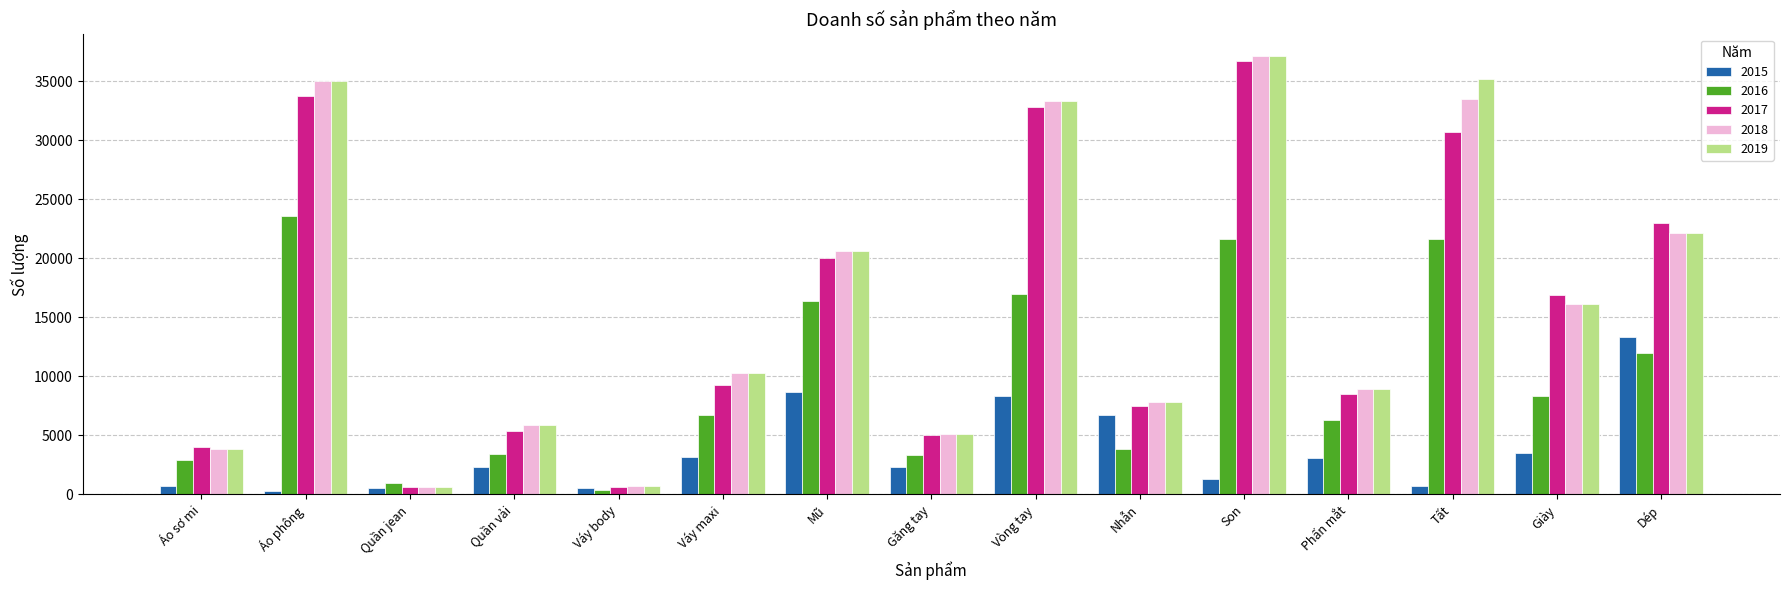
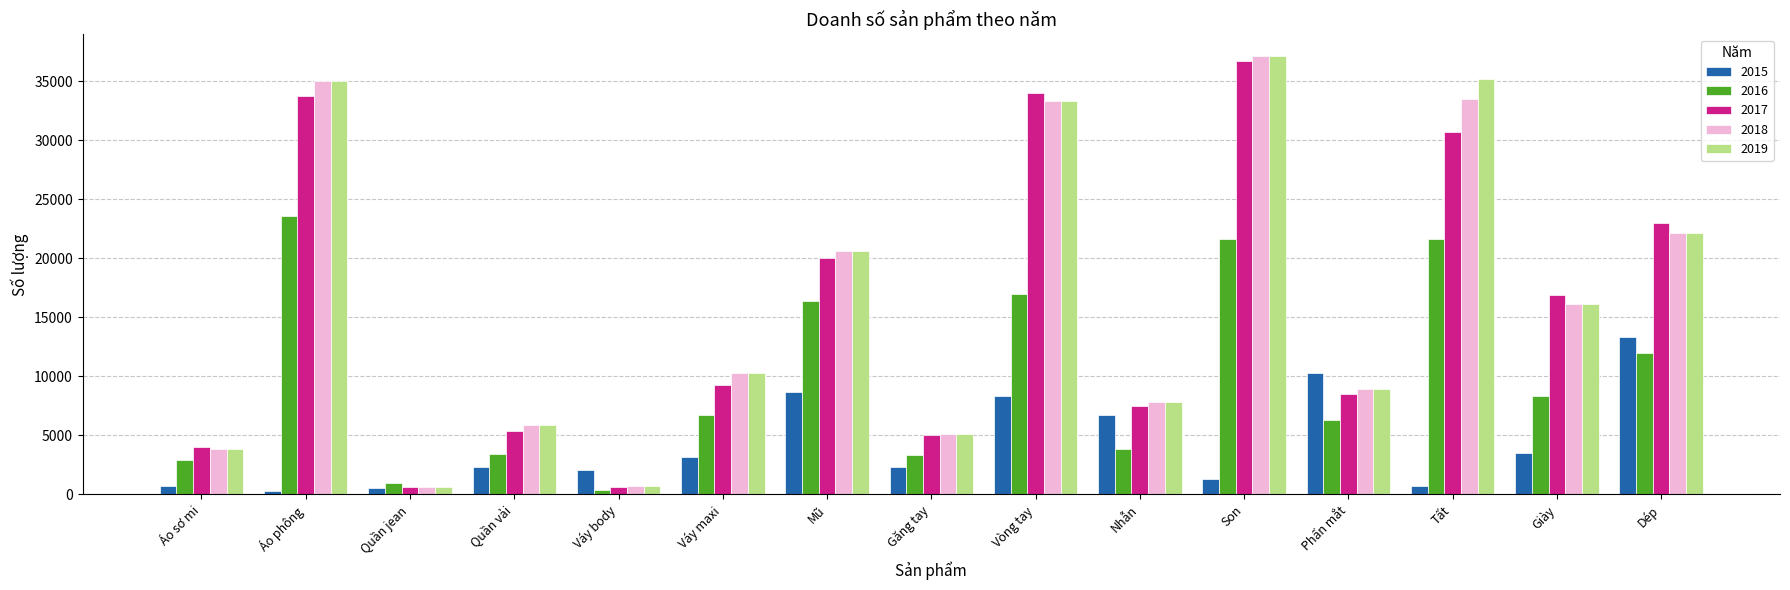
2015, Váy body: 500 -> 2000
2017, Vòng tay: 32800 -> 34000
2015, Phấn mắt: 3100 -> 10300
